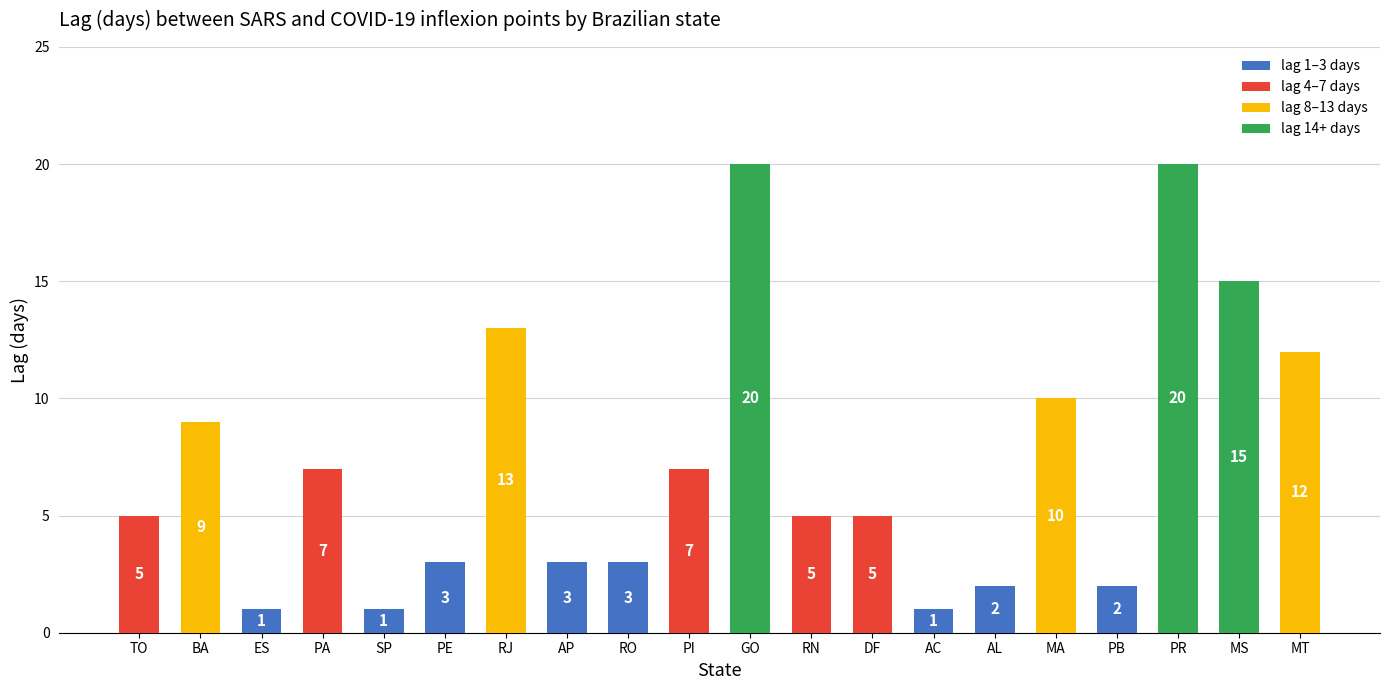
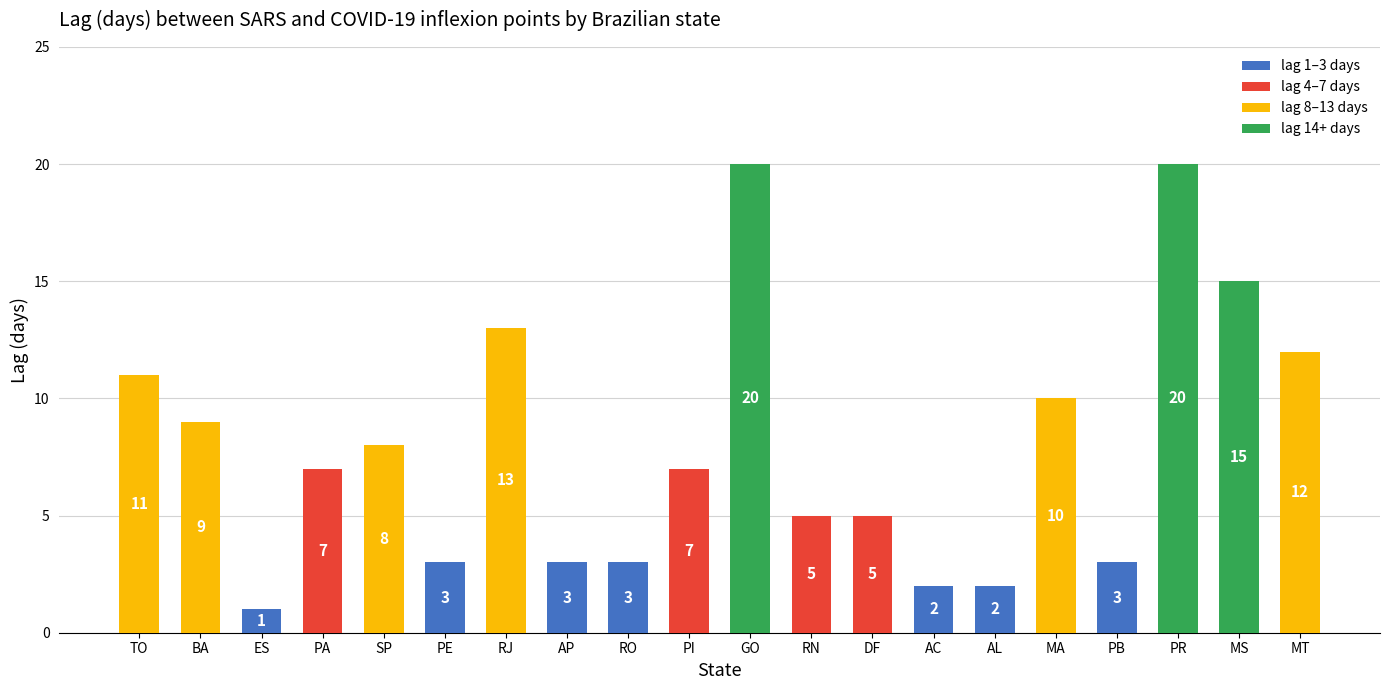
TO: 5 -> 11
SP: 1 -> 8
AC: 1 -> 2
PB: 2 -> 3
